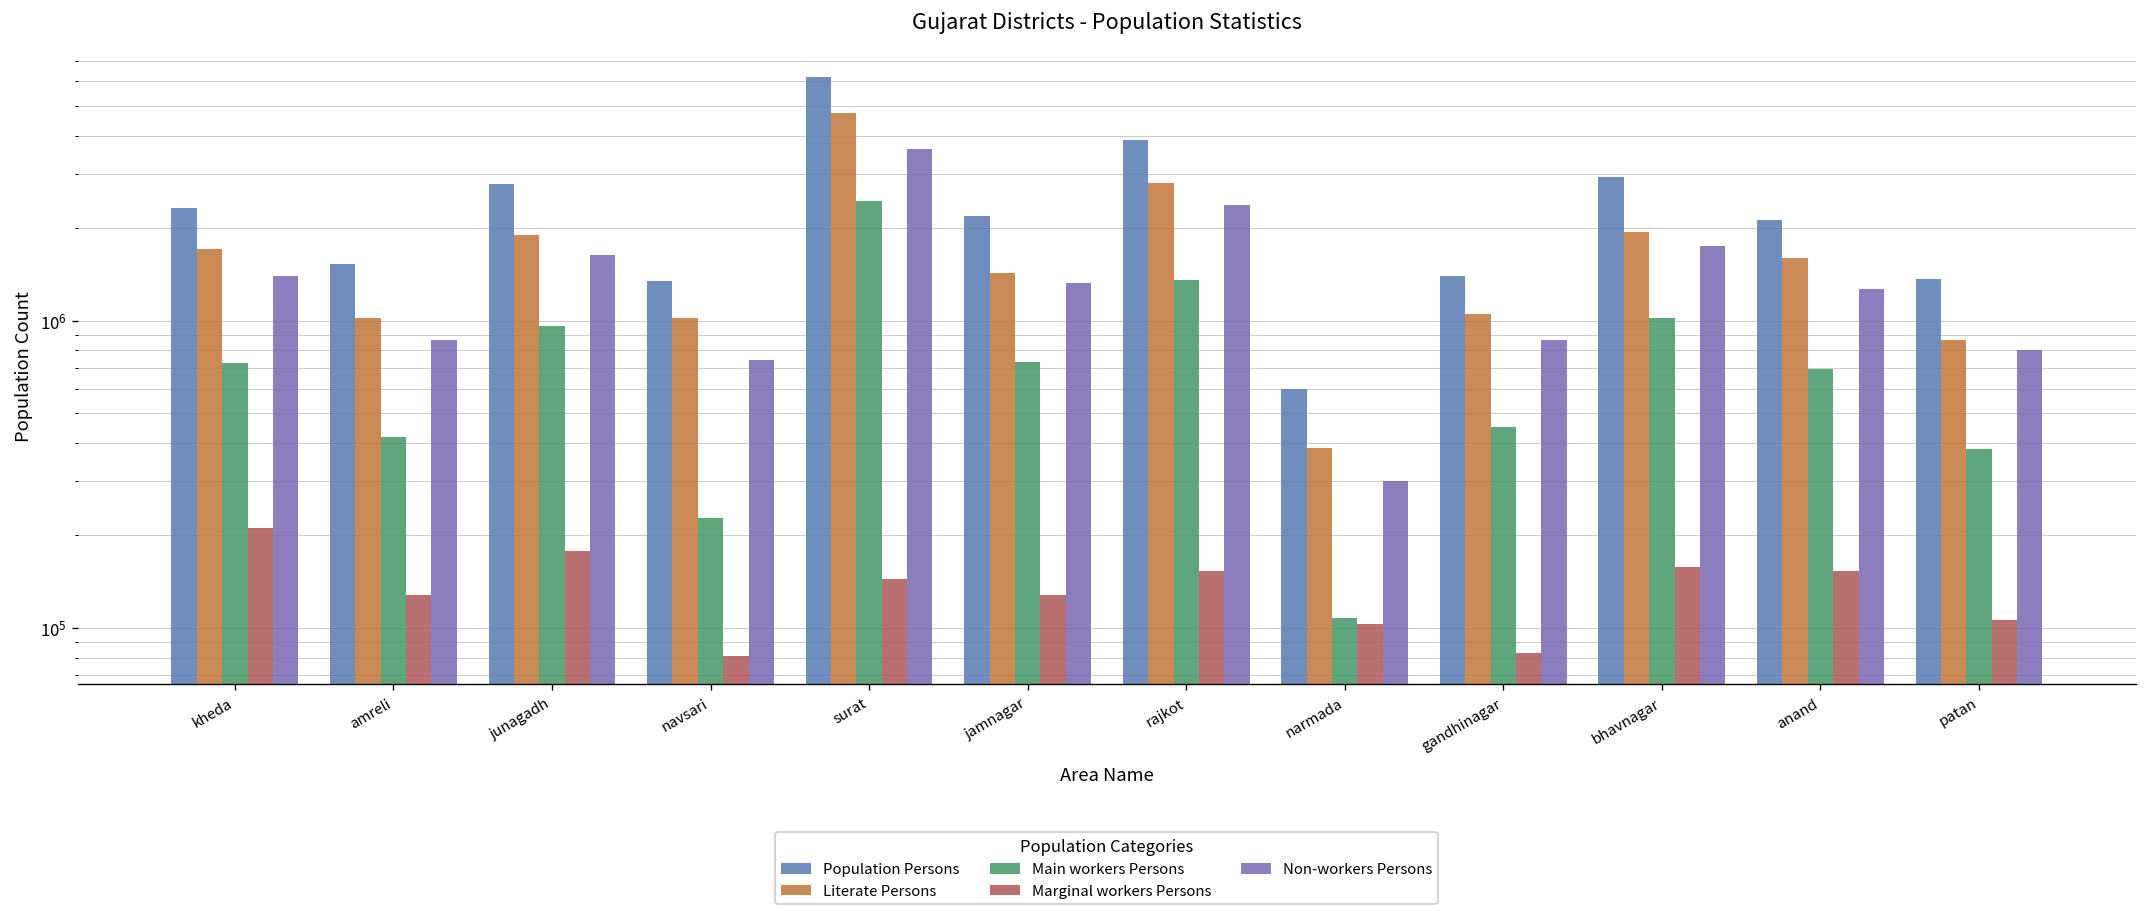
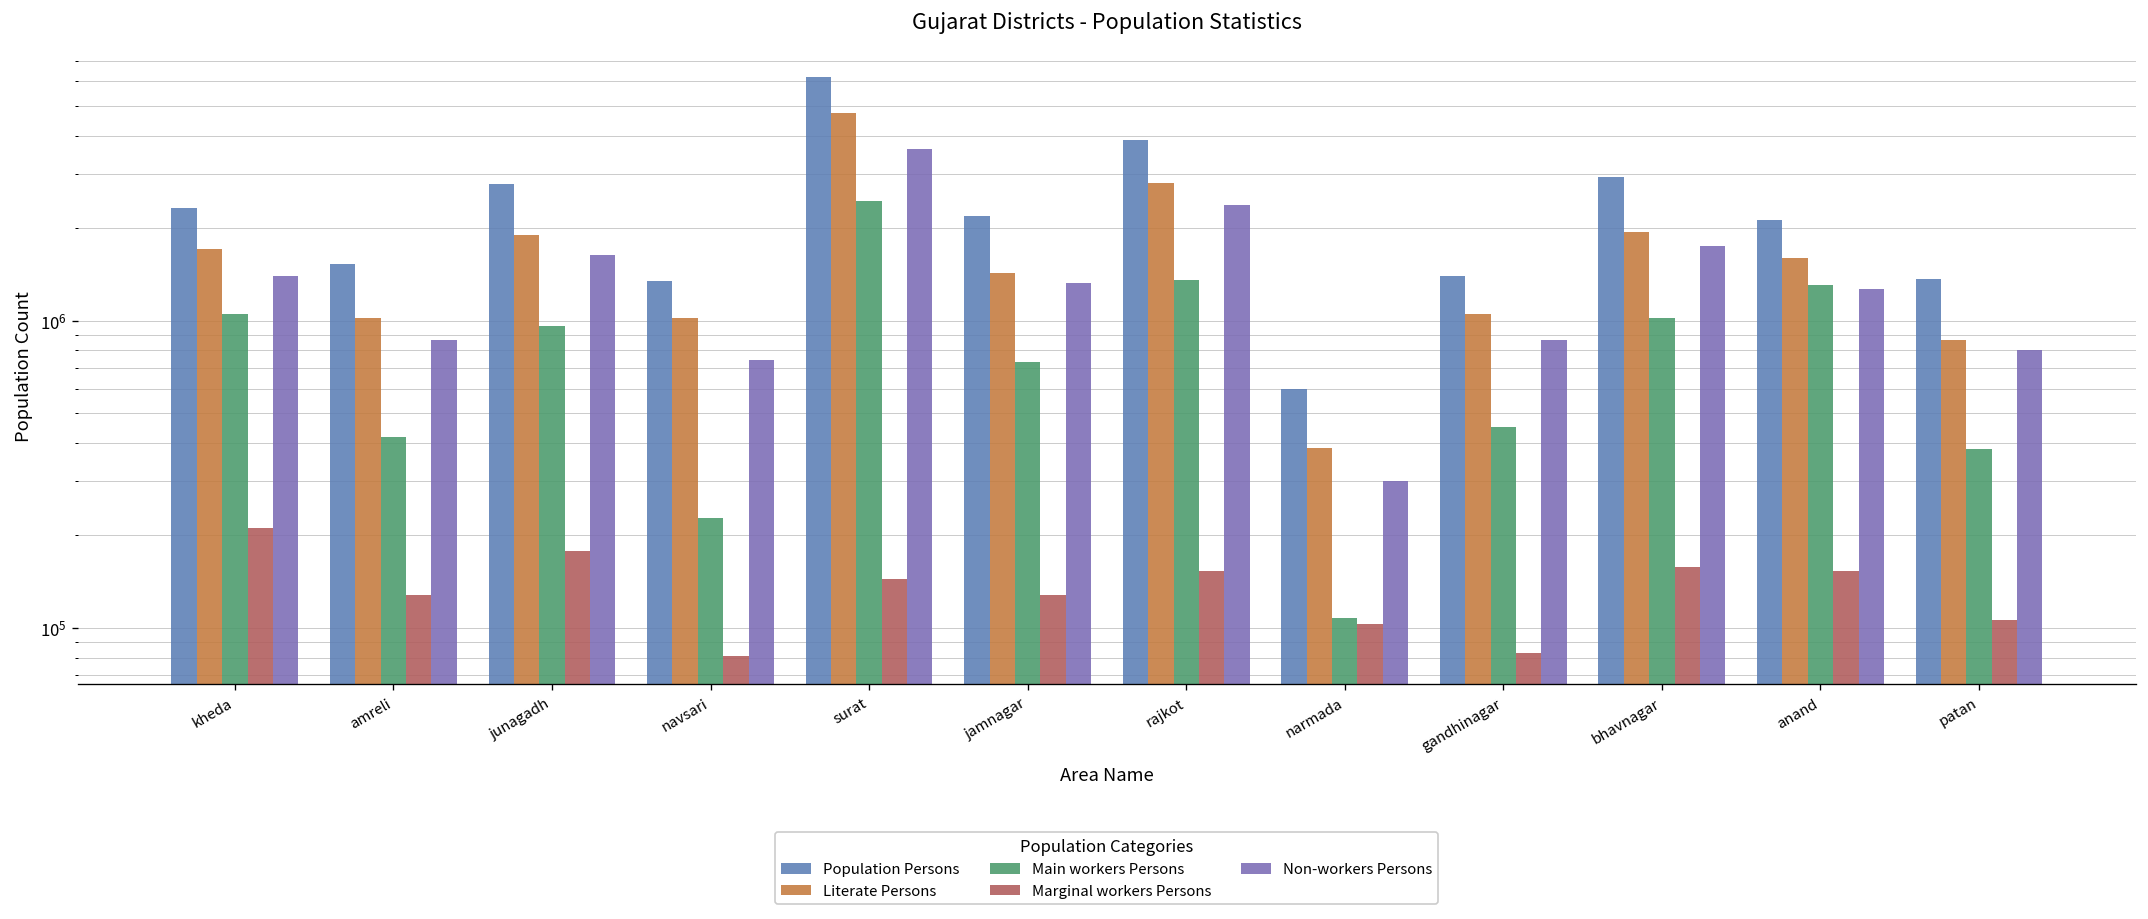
Main workers Persons, kheda: 720000 -> 1050000
Main workers Persons, anand: 700000 -> 1300000
